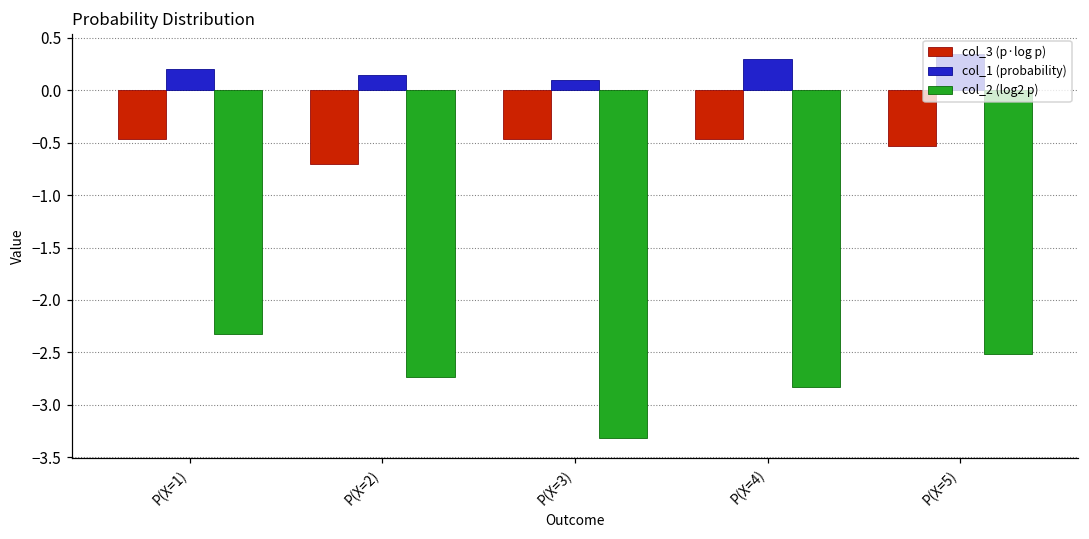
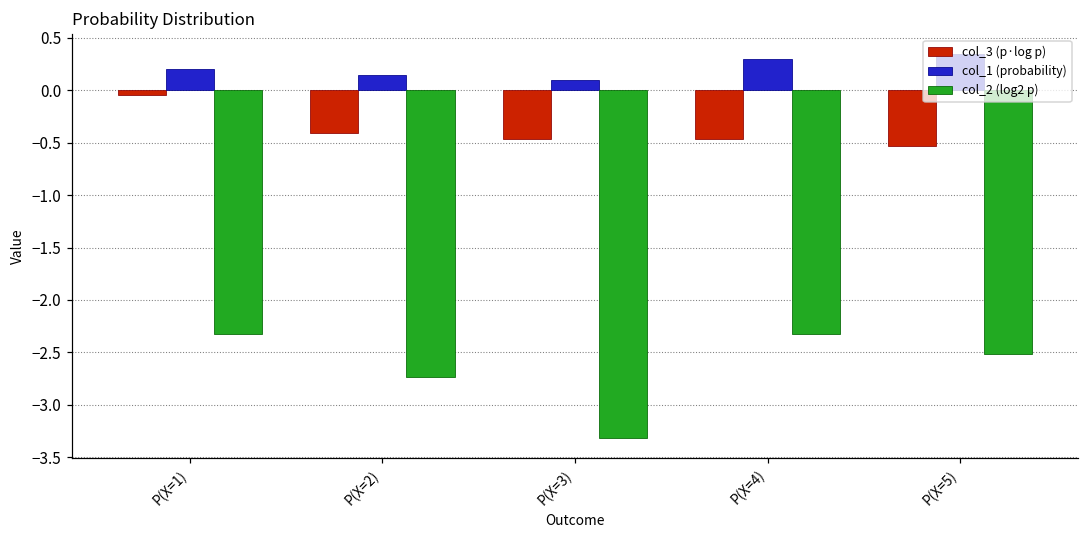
col_3 (p·log p), P(X=1): -0.5 -> 0.0
col_3 (p·log p), P(X=2): -0.7 -> -0.4
col_2 (log2 p), P(X=4): -2.8 -> -2.3
